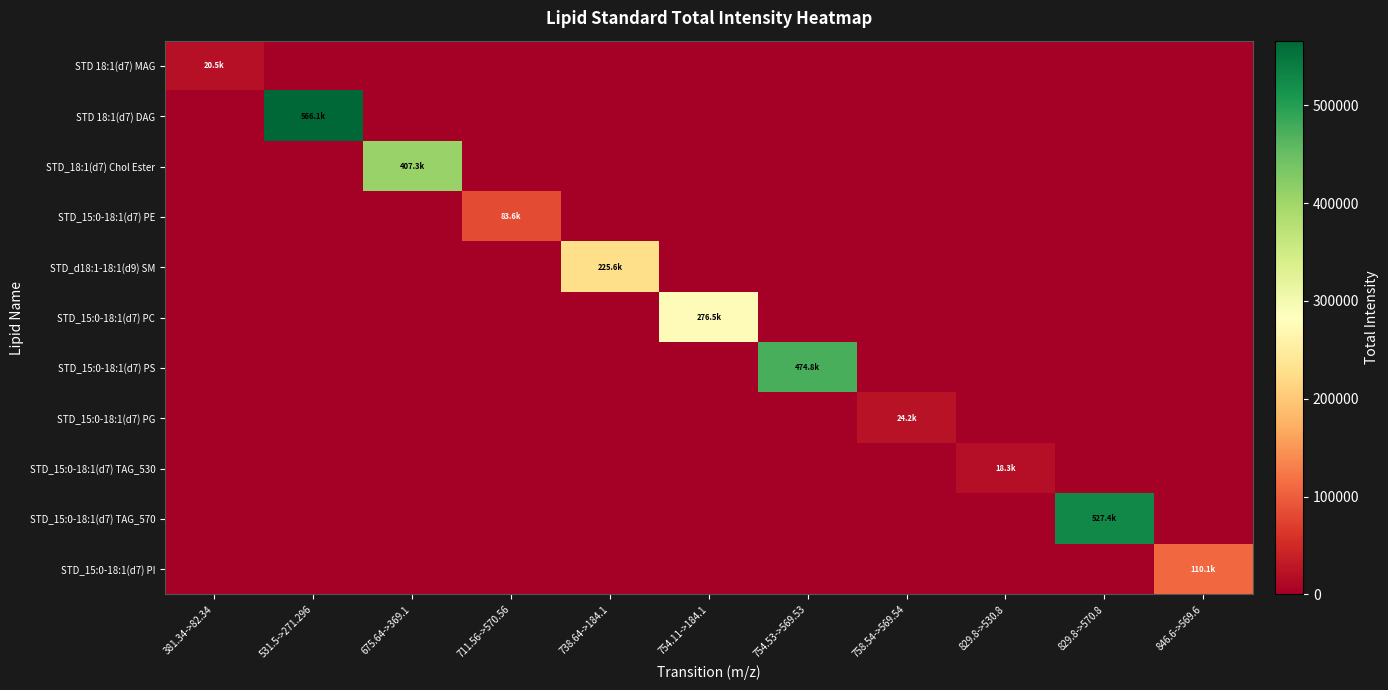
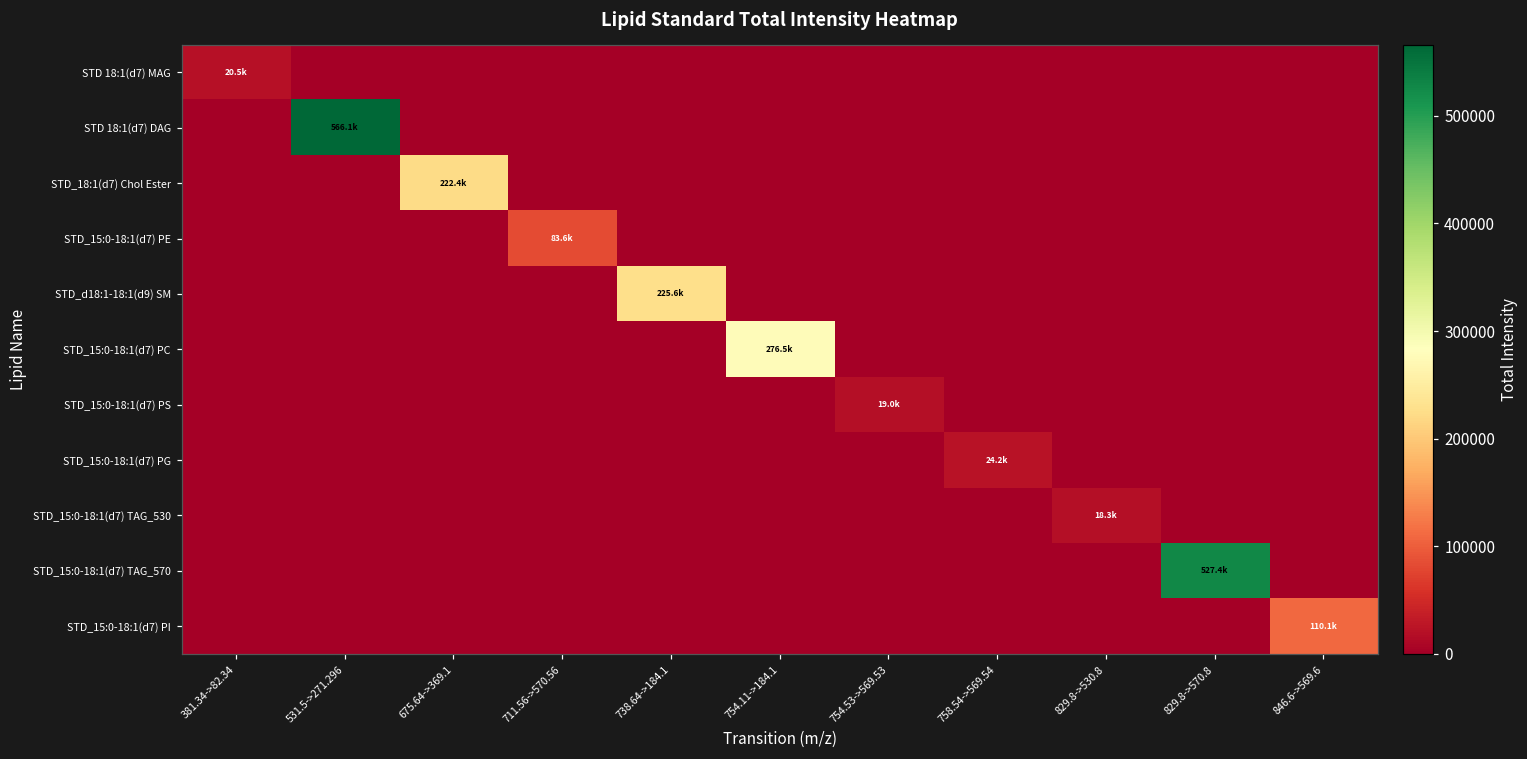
STD_18:1(d7) Chol Ester, 675.64->369.1: 407.3k -> 222.4k
STD_15:0-18:1(d7) PS, 754.53->569.53: 474.8k -> 19.0k
